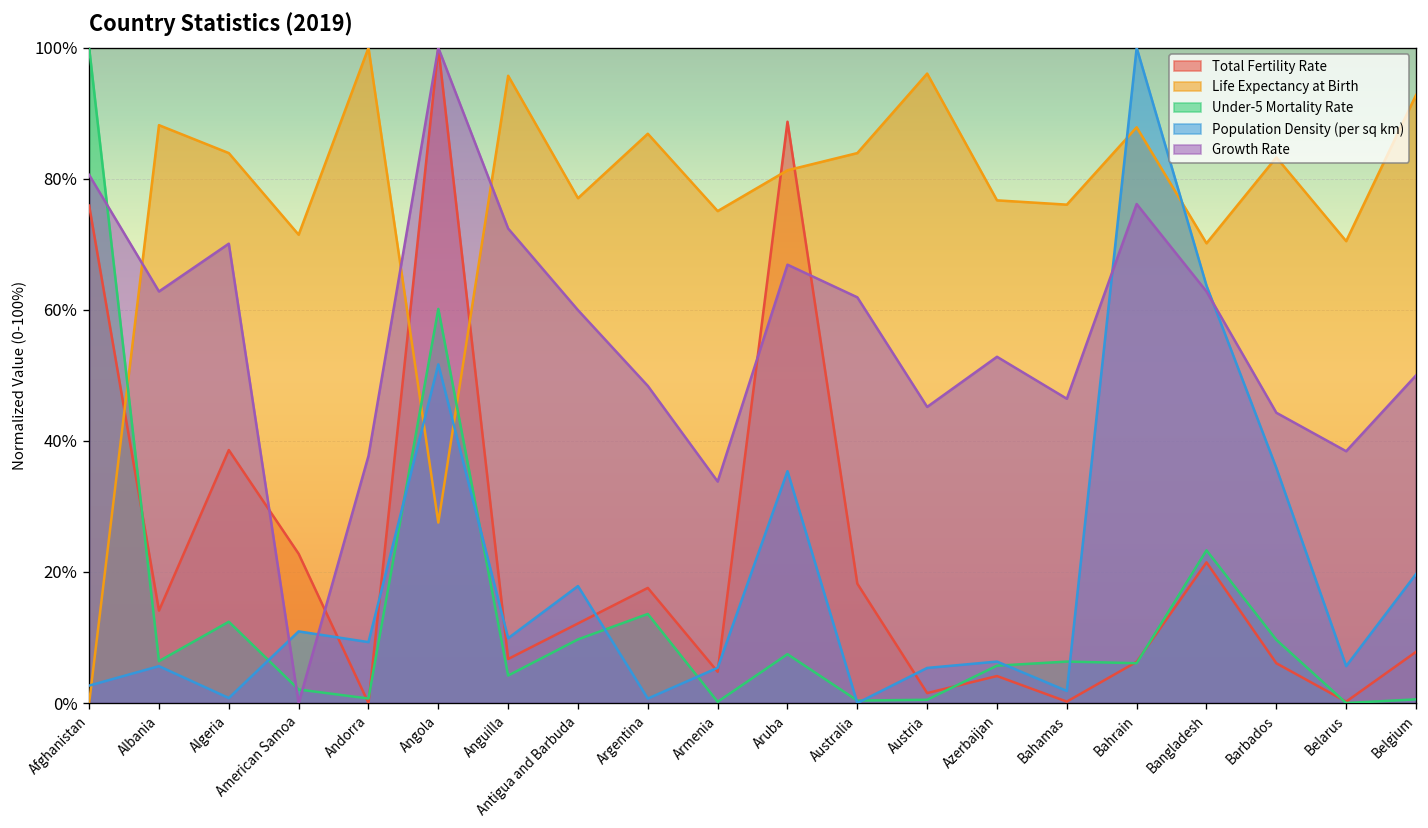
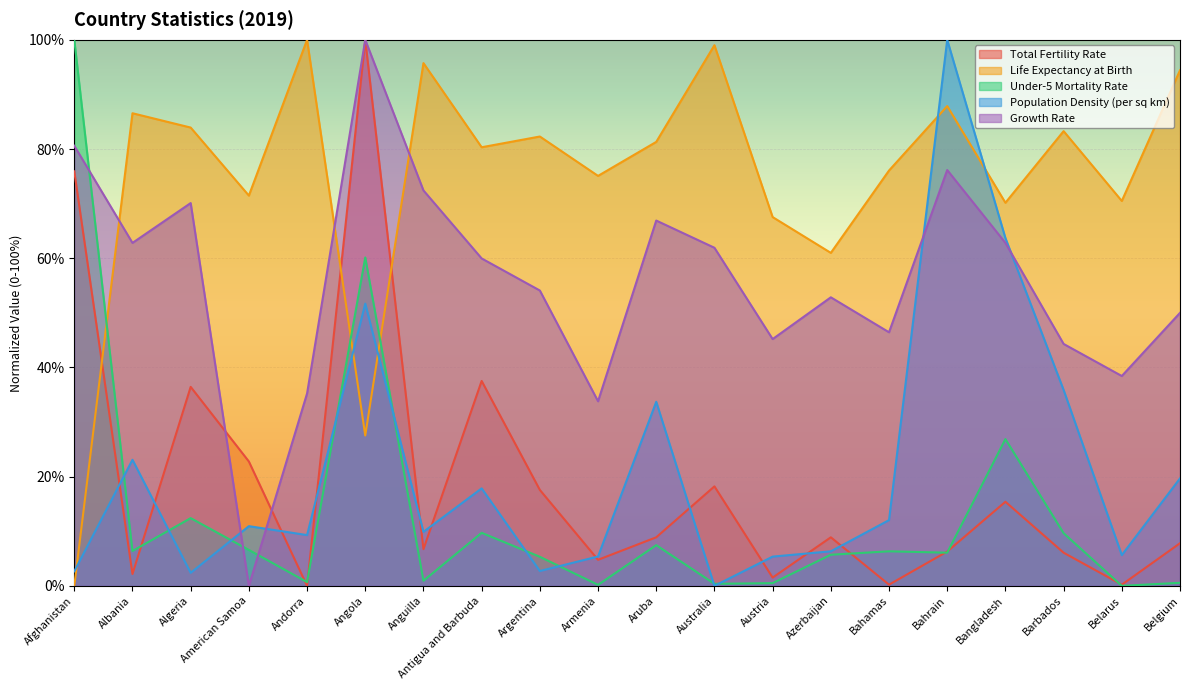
Total Fertility Rate, Albania: 14% -> 2%
Life Expectancy at Birth, Albania: 88% -> 87%
Population Density (per sq km), Albania: 6% -> 23%
Total Fertility Rate, Algeria: 39% -> 36%
Population Density (per sq km), Algeria: 1% -> 2%
Under-5 Mortality Rate, American Samoa: 2% -> 7%
Growth Rate, Andorra: 38% -> 35%
Under-5 Mortality Rate, Anguilla: 4% -> 1%
Total Fertility Rate, Antigua and Barbuda: 12% -> 38%
Life Expectancy at Birth, Antigua and Barbuda: 77% -> 80%
Life Expectancy at Birth, Argentina: 87% -> 82%
Under-5 Mortality Rate, Argentina: 14% -> 5%
Population Density (per sq km), Argentina: 1% -> 3%
Growth Rate, Argentina: 48% -> 54%
Total Fertility Rate, Aruba: 89% -> 9%
Population Density (per sq km), Aruba: 35% -> 34%
Life Expectancy at Birth, Australia: 84% -> 99%
Life Expectancy at Birth, Austria: 96% -> 68%
Total Fertility Rate, Azerbaijan: 4% -> 9%
Life Expectancy at Birth, Azerbaijan: 77% -> 61%
Population Density (per sq km), Bahamas: 2% -> 12%
Total Fertility Rate, Bangladesh: 21% -> 15%
Under-5 Mortality Rate, Bangladesh: 23% -> 27%
Life Expectancy at Birth, Belgium: 93% -> 94%
